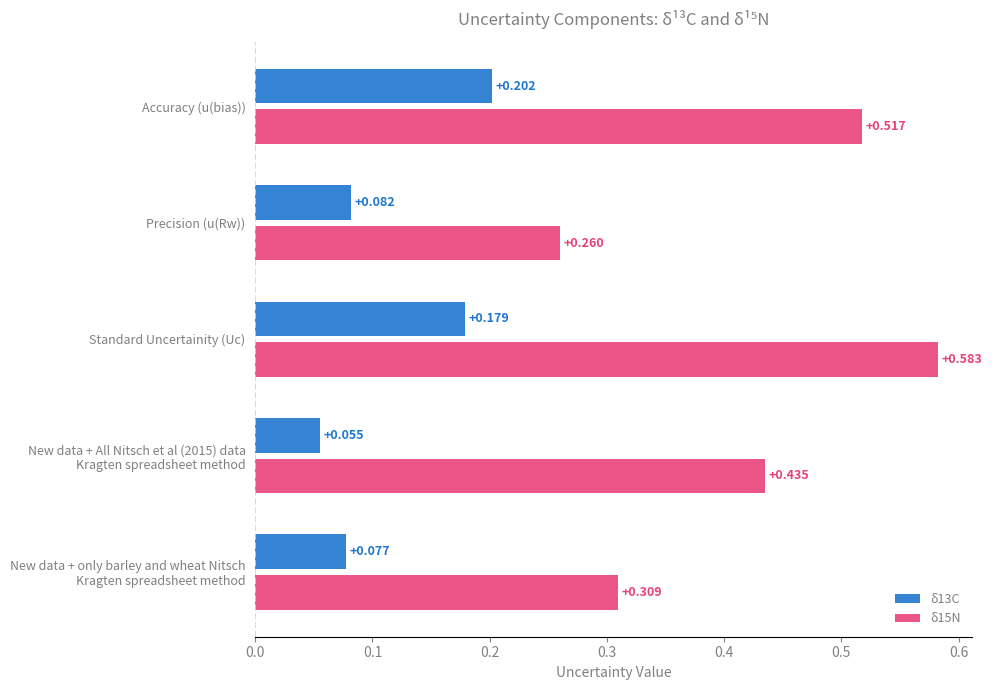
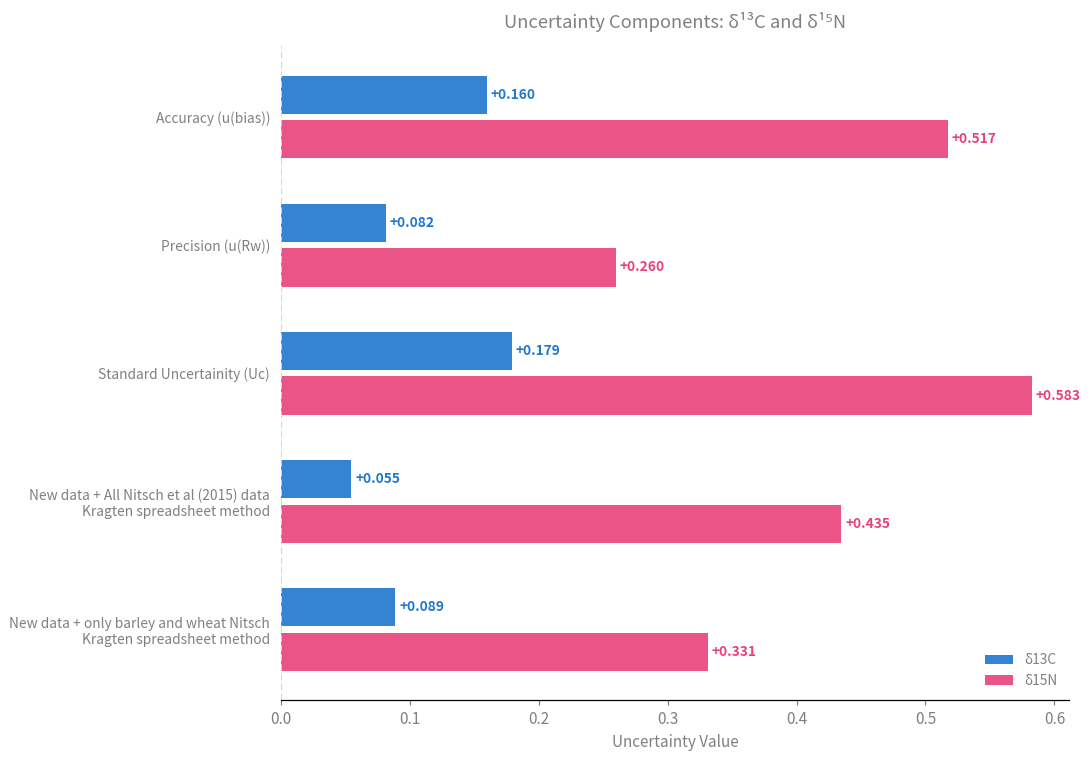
δ13C, Accuracy (u(bias)): +0.202 -> +0.160
δ13C, New data + only barley and wheat Nitsch Kragten spreadsheet method: +0.077 -> +0.089
δ15N, New data + only barley and wheat Nitsch Kragten spreadsheet method: +0.309 -> +0.331
